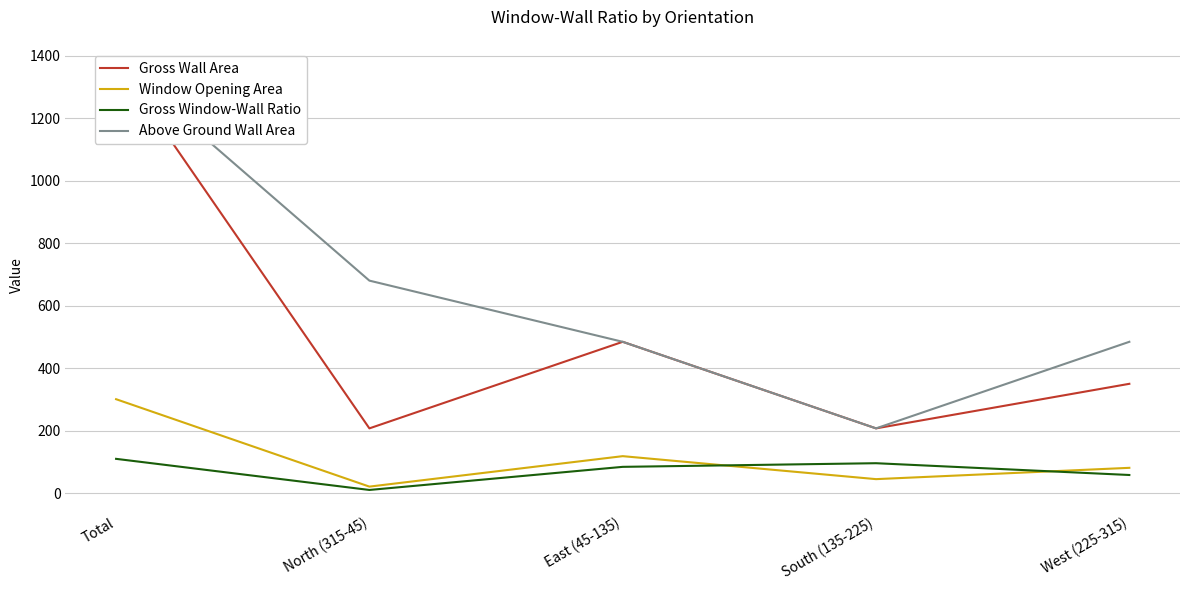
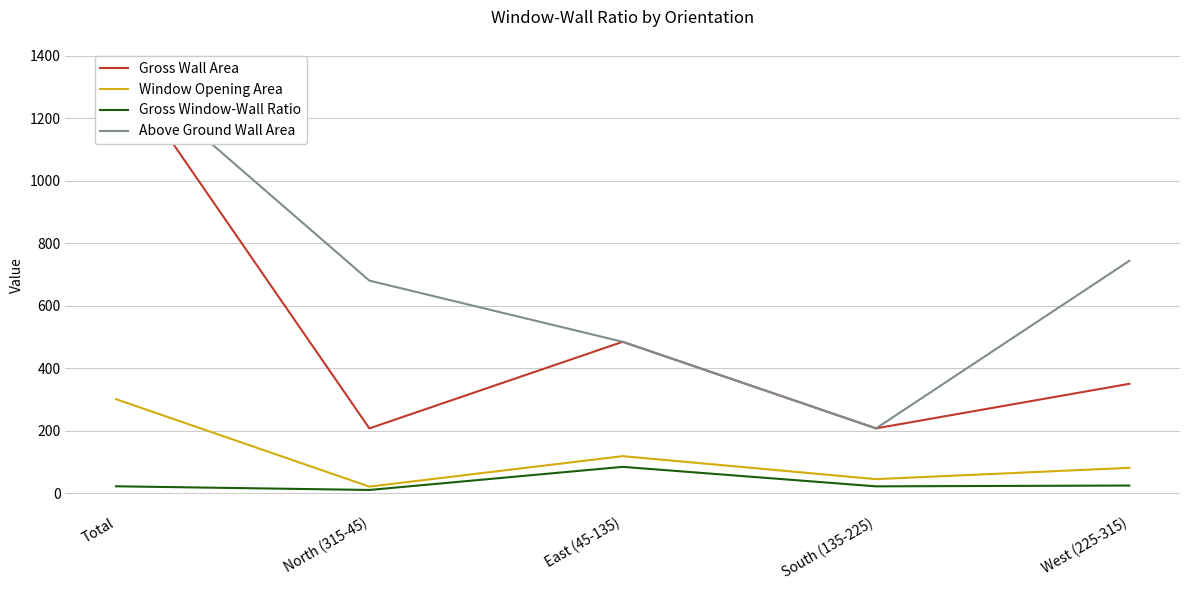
Gross Window-Wall Ratio, Total: 110 -> 20
Gross Window-Wall Ratio, South (135-225): 100 -> 20
Gross Window-Wall Ratio, West (225-315): 60 -> 20
Above Ground Wall Area, West (225-315): 480 -> 740
